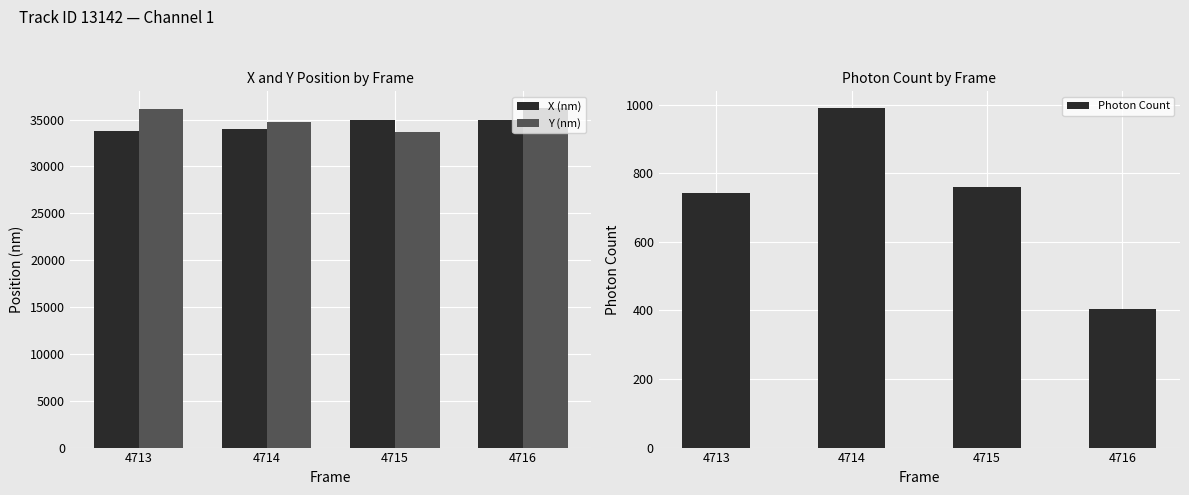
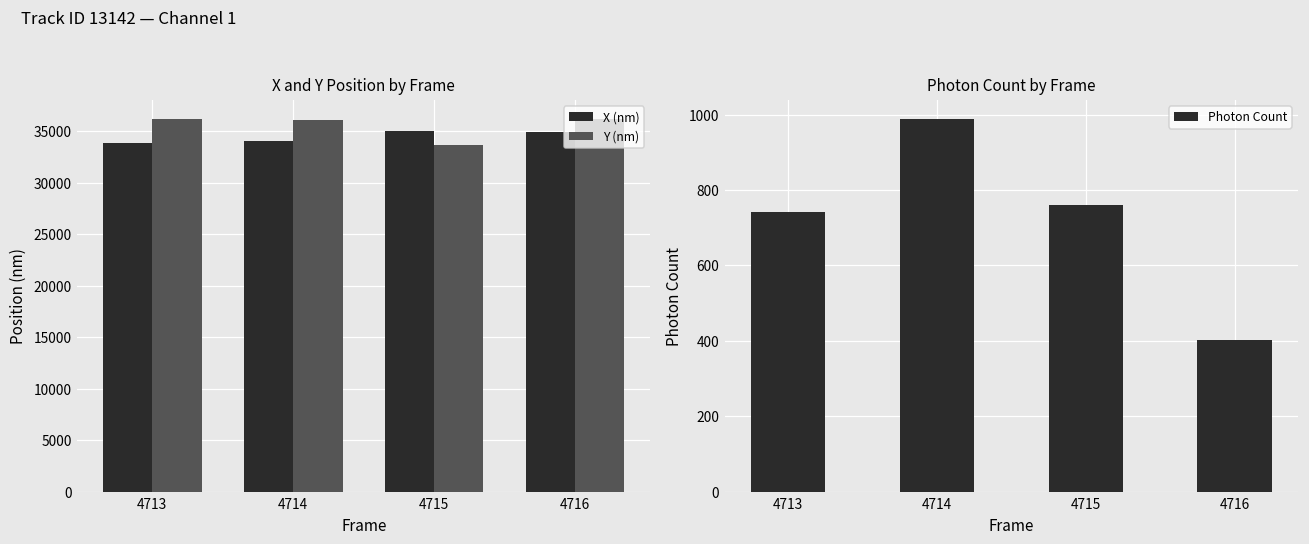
X and Y Position by Frame, Y (nm), 4714: 35000 -> 36000
